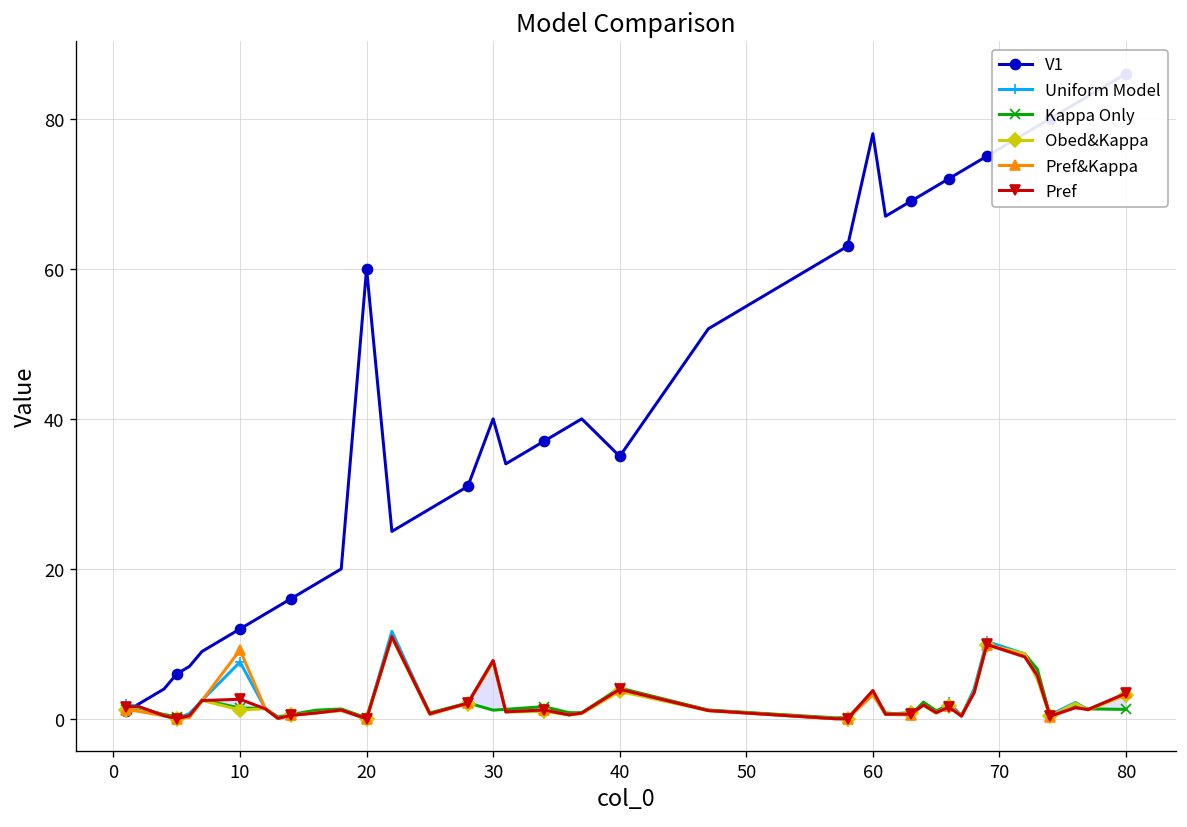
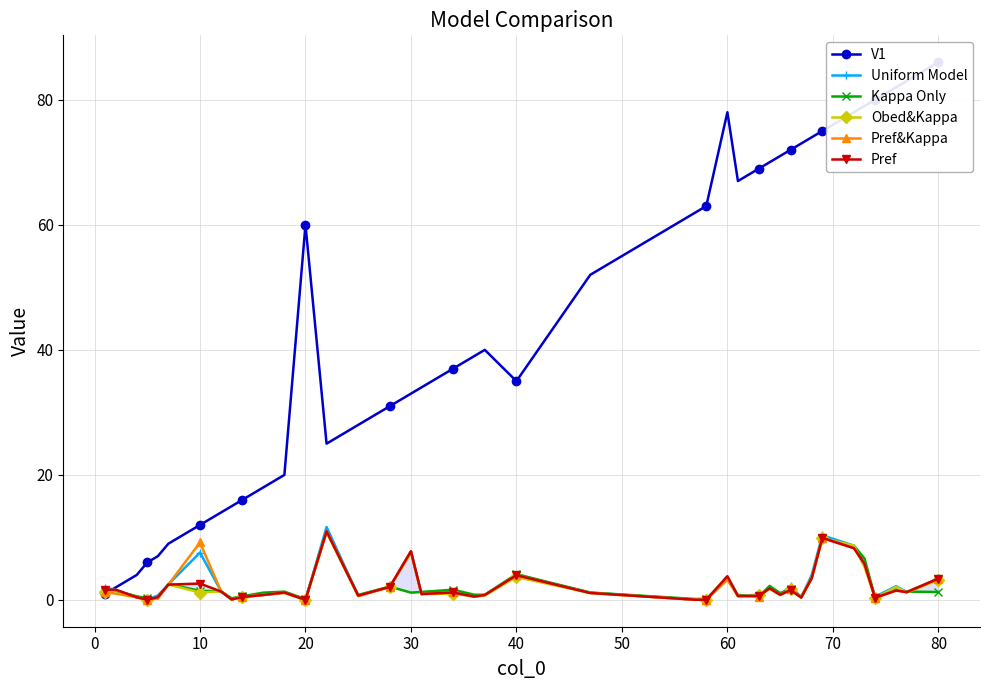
V1, 30: 40 -> 33
